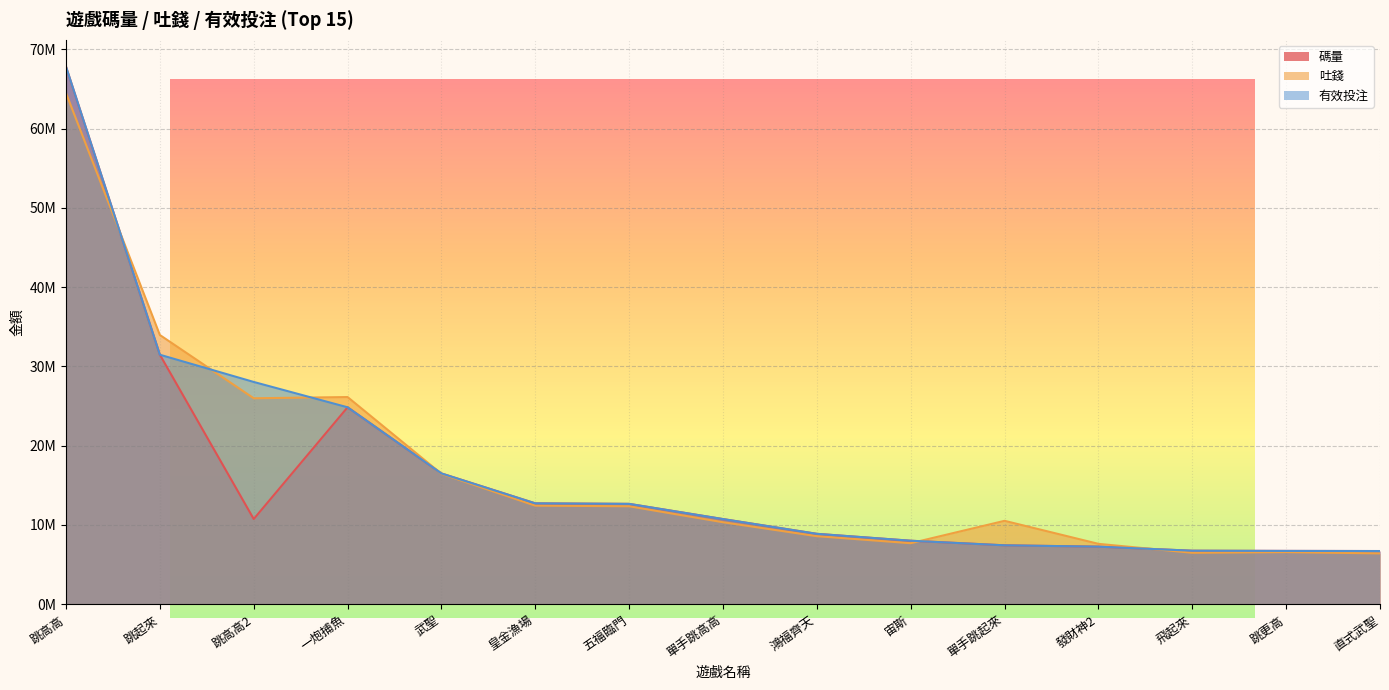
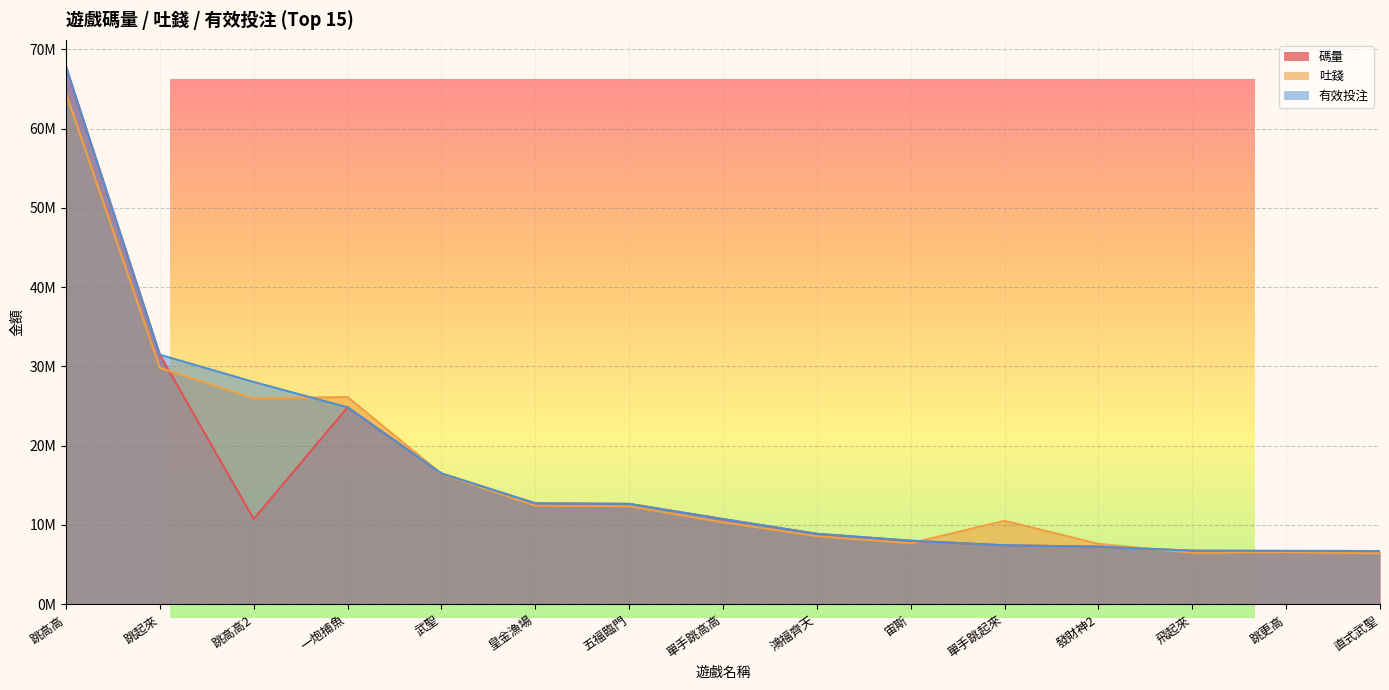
遊戲碼量 / 吐錢 / 有效投注 (Top 15), 吐錢, 跳起來: 34000000 -> 30000000
